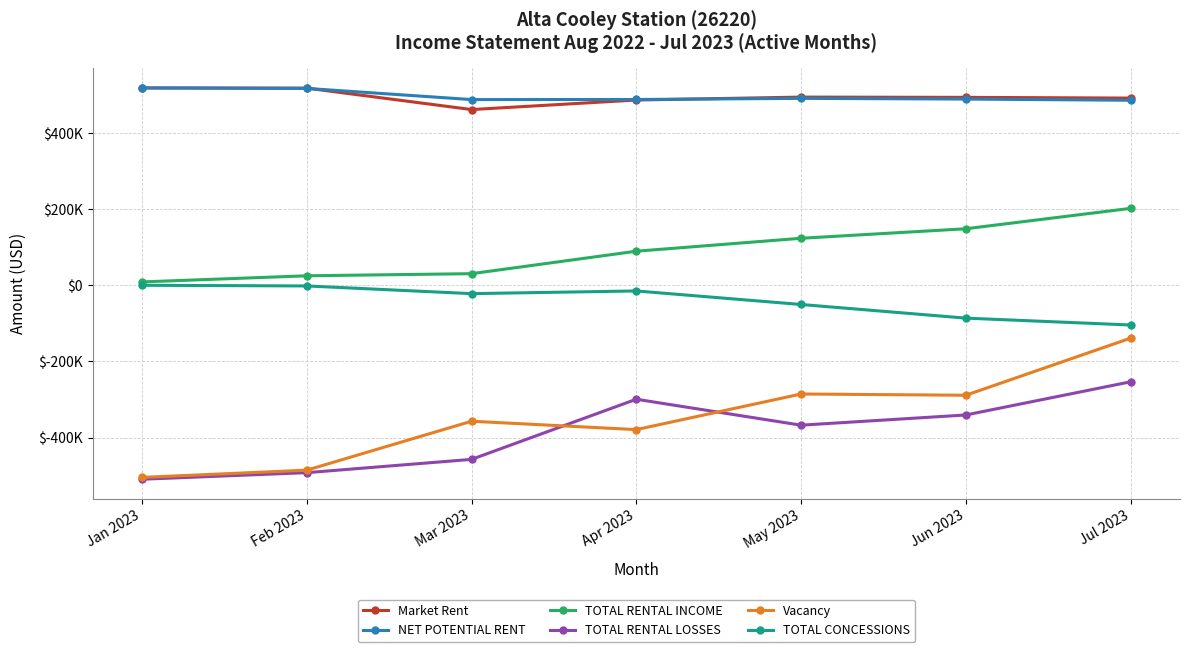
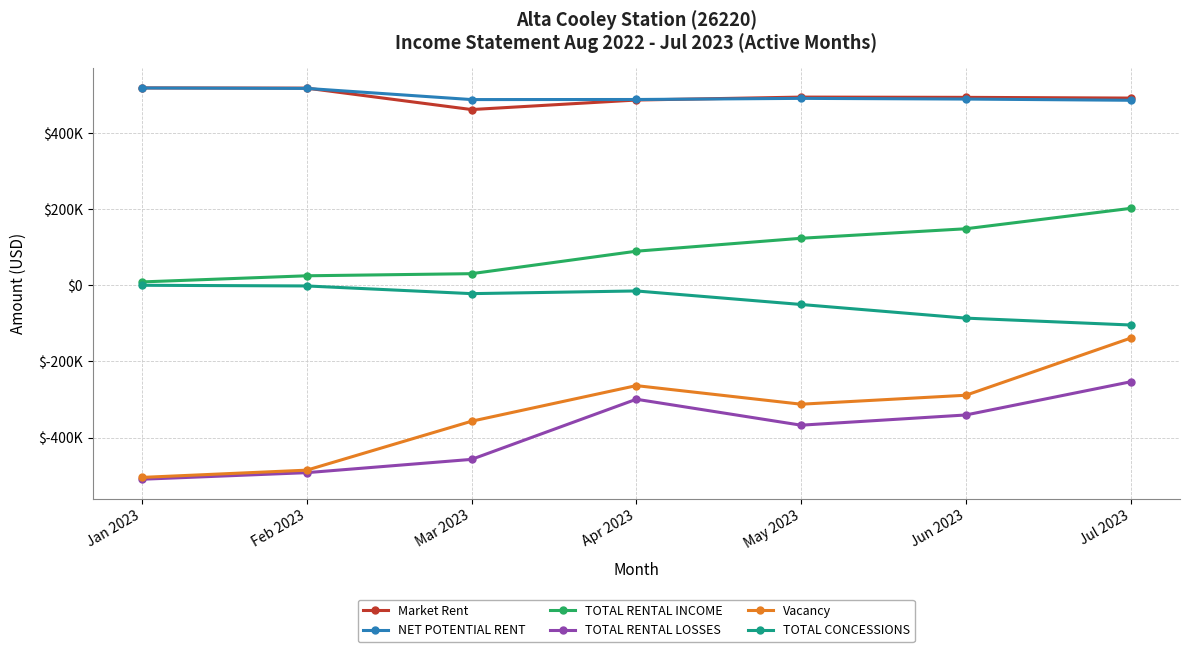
Vacancy, Apr 2023: $-380000 -> $-260000
Vacancy, May 2023: $-290000 -> $-310000
